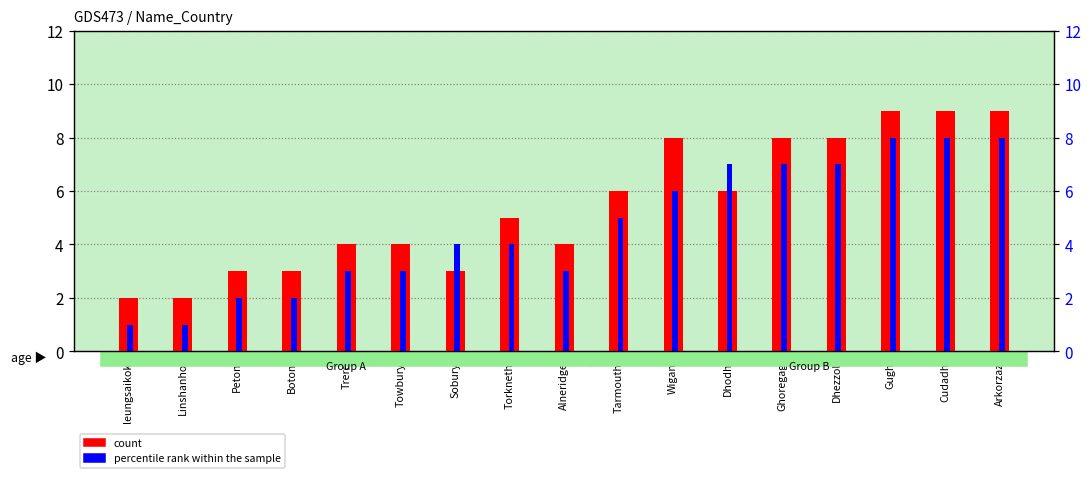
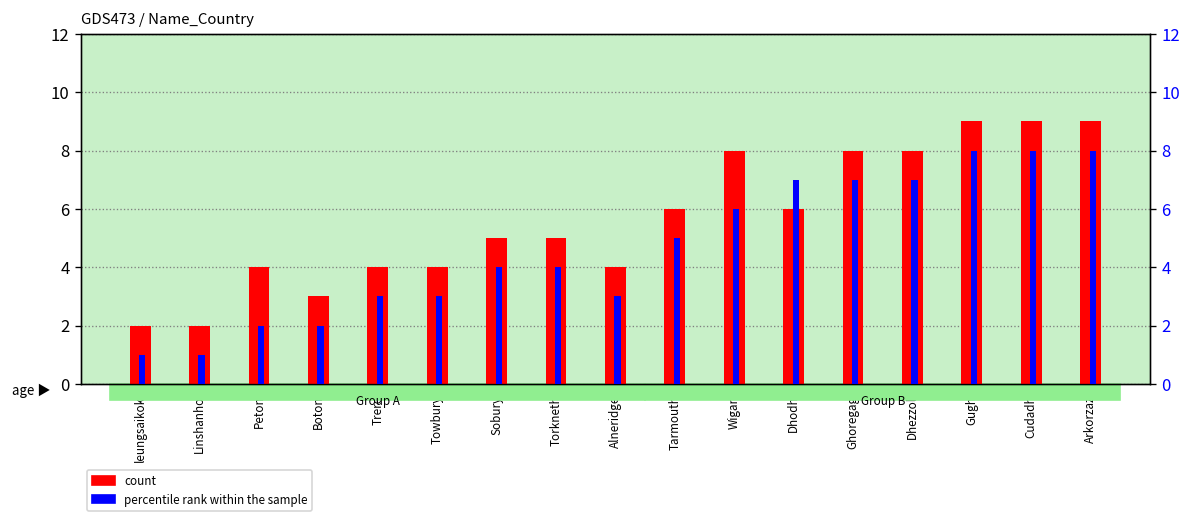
count, Peton: 3 -> 4
count, Sobury: 3 -> 5
